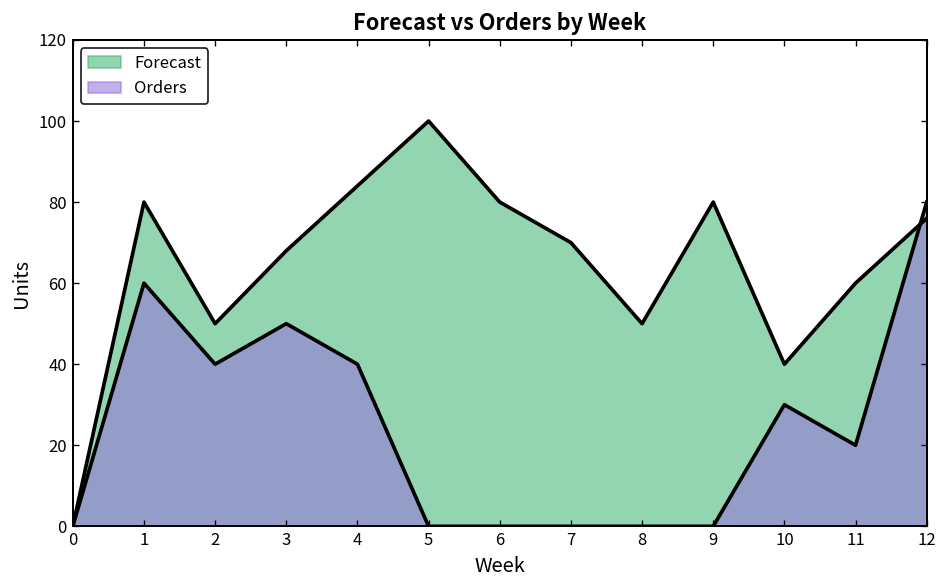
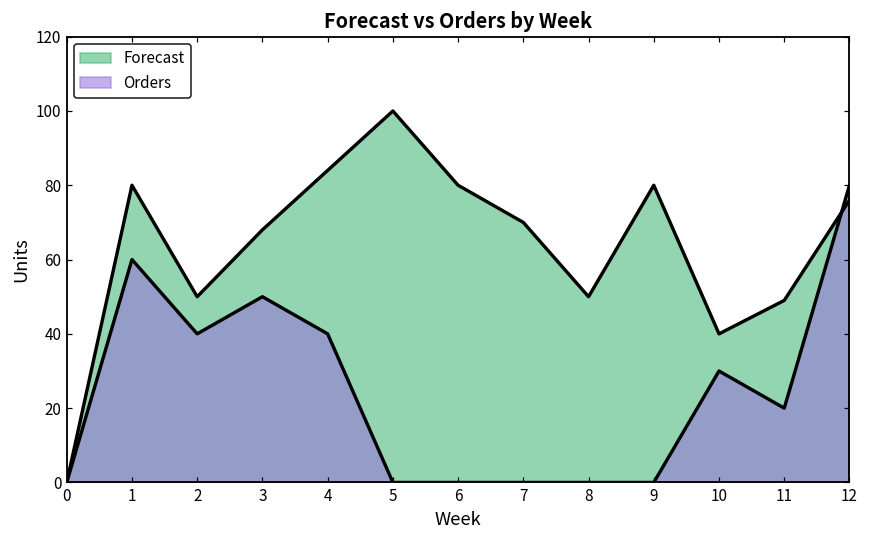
Forecast, 11: 60 -> 49
